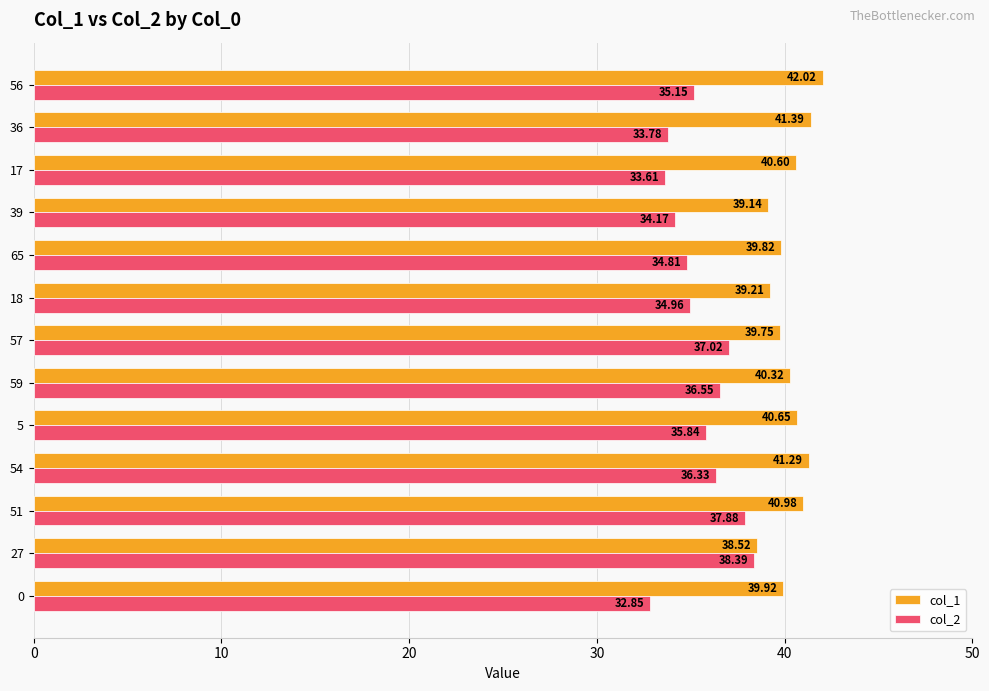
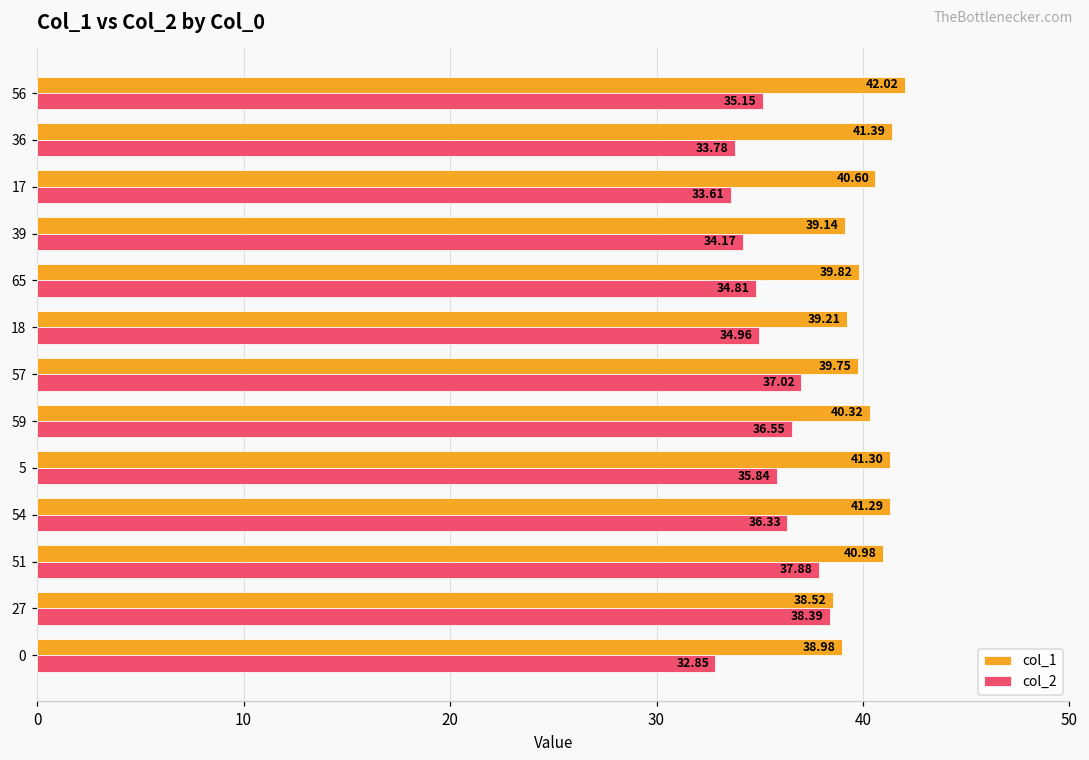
col_1, 5: 40.65 -> 41.30
col_1, 0: 39.92 -> 38.98
